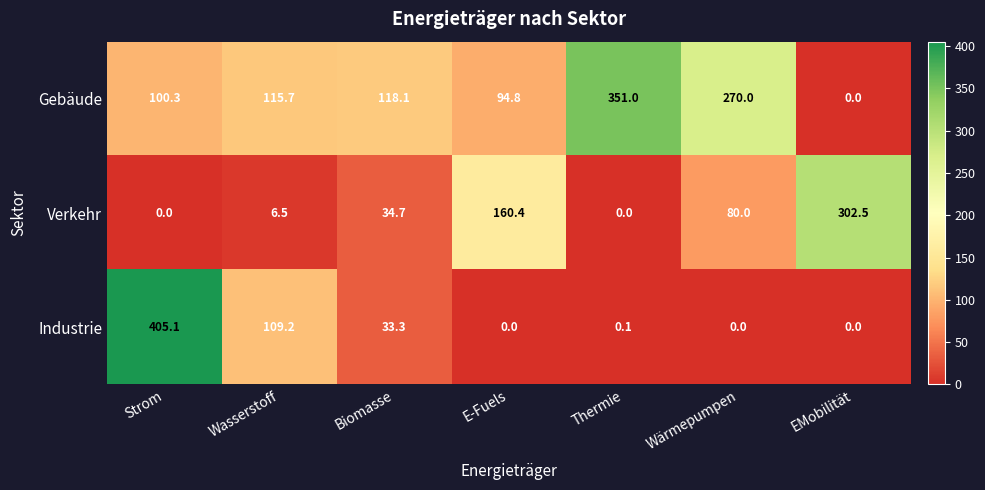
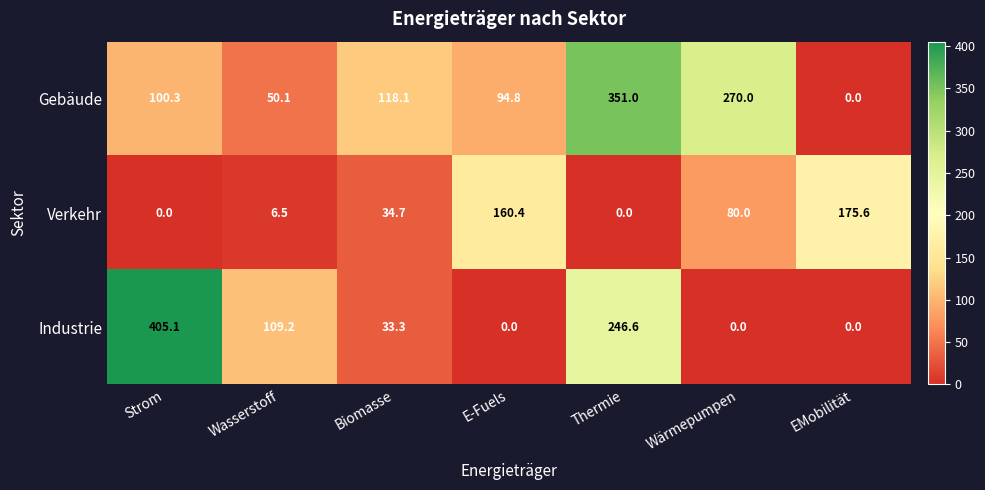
Gebäude, Wasserstoff: 115.7 -> 50.1
Verkehr, EMobilität: 302.5 -> 175.6
Industrie, Thermie: 0.1 -> 246.6
